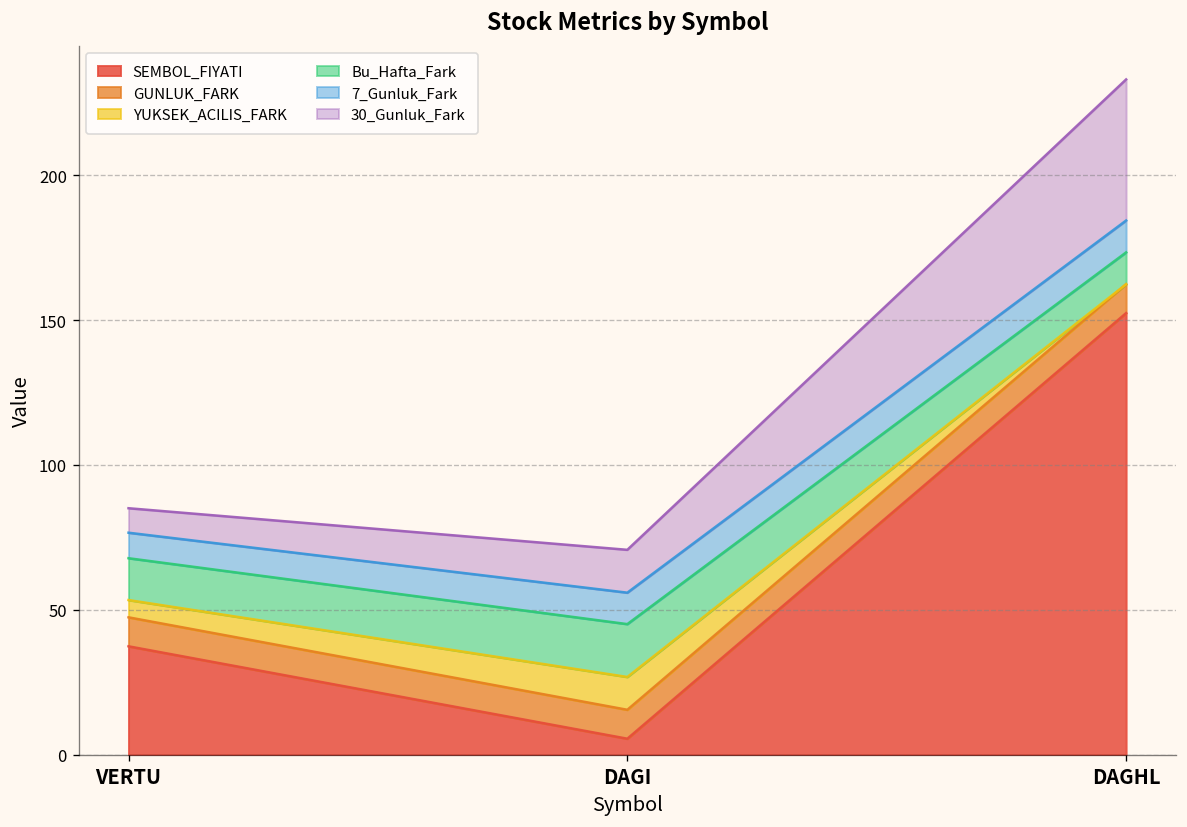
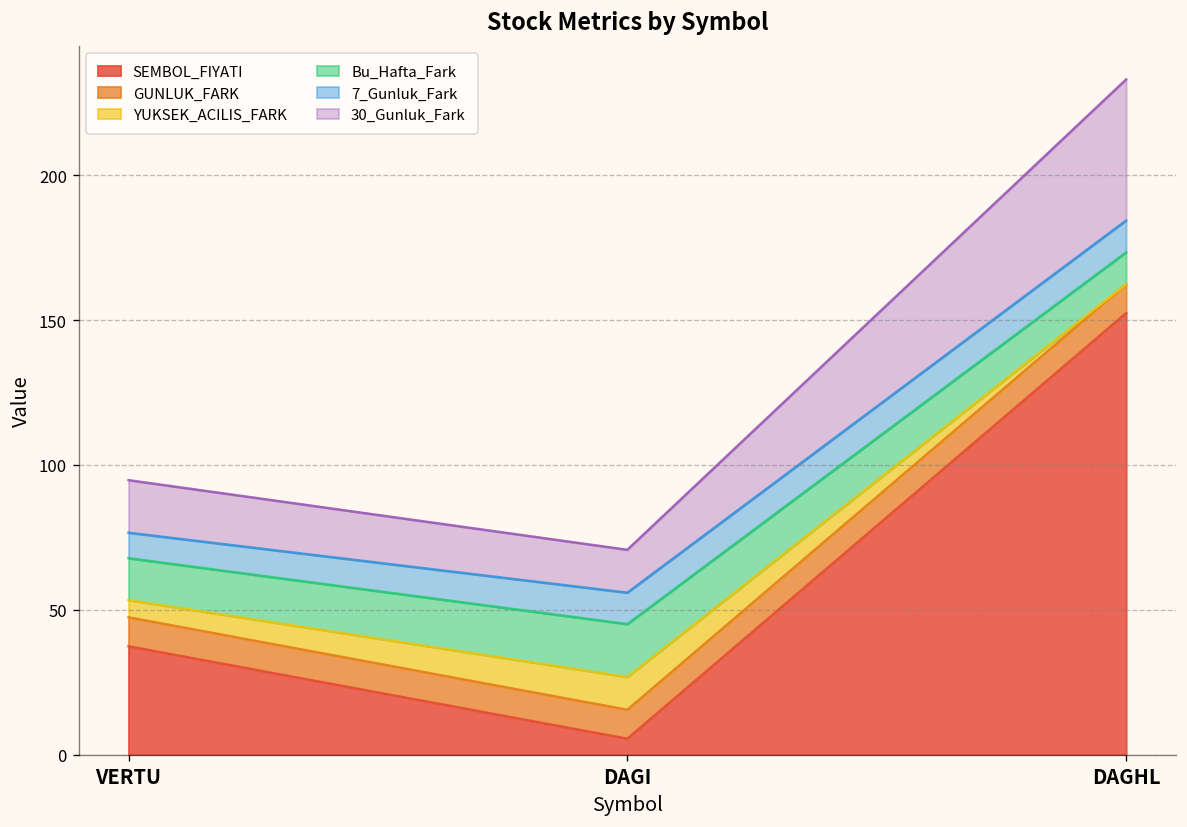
30_Gunluk_Fark, VERTU: 8 -> 18
